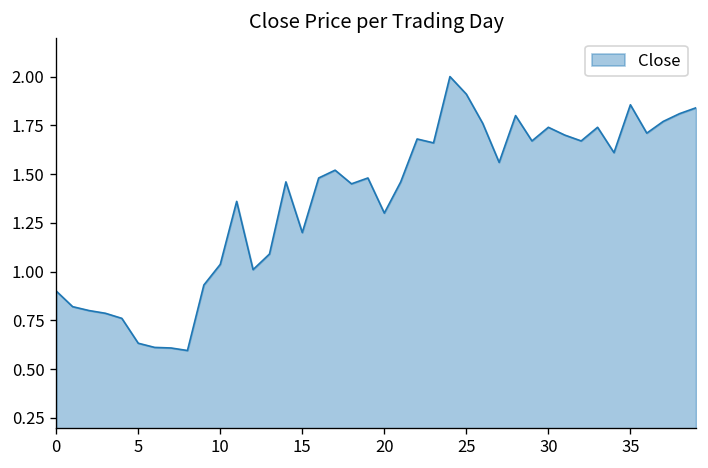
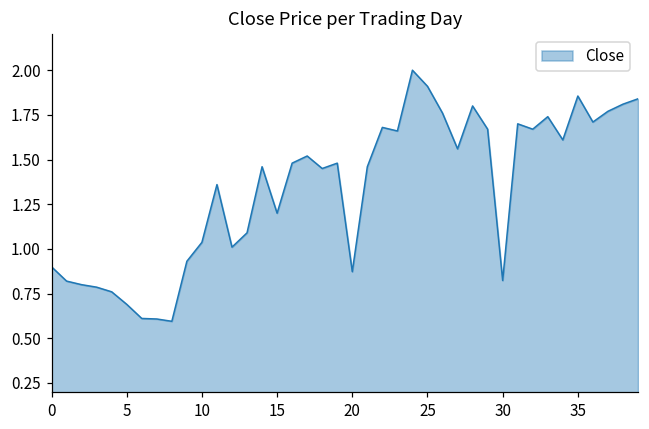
5: 0.63 -> 0.69
20: 1.30 -> 0.87
30: 1.74 -> 0.82
